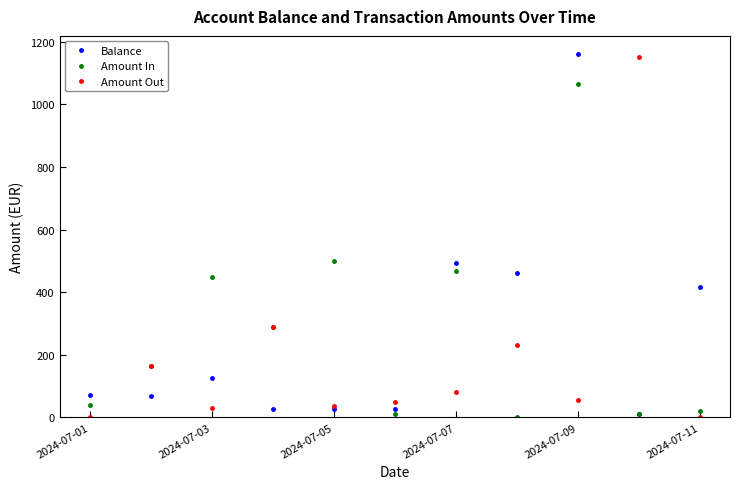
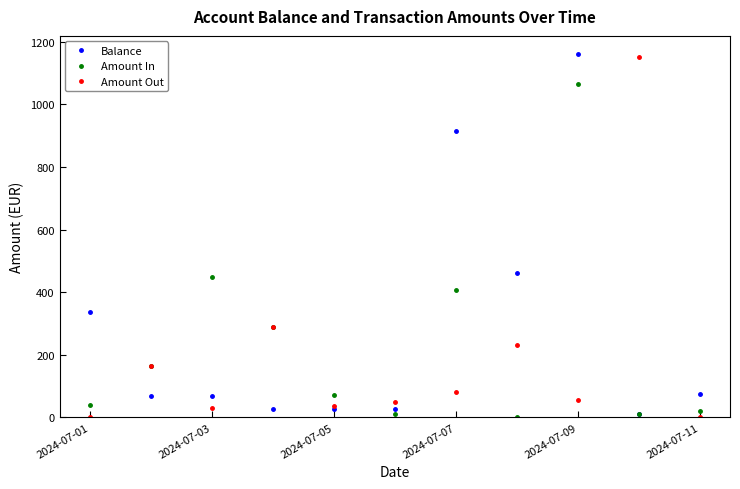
Balance, 2024-07-01: 70 -> 340
Balance, 2024-07-03: 130 -> 70
Amount In, 2024-07-05: 500 -> 70
Balance, 2024-07-07: 490 -> 920
Amount In, 2024-07-07: 470 -> 410
Balance, 2024-07-11: 410 -> 80
